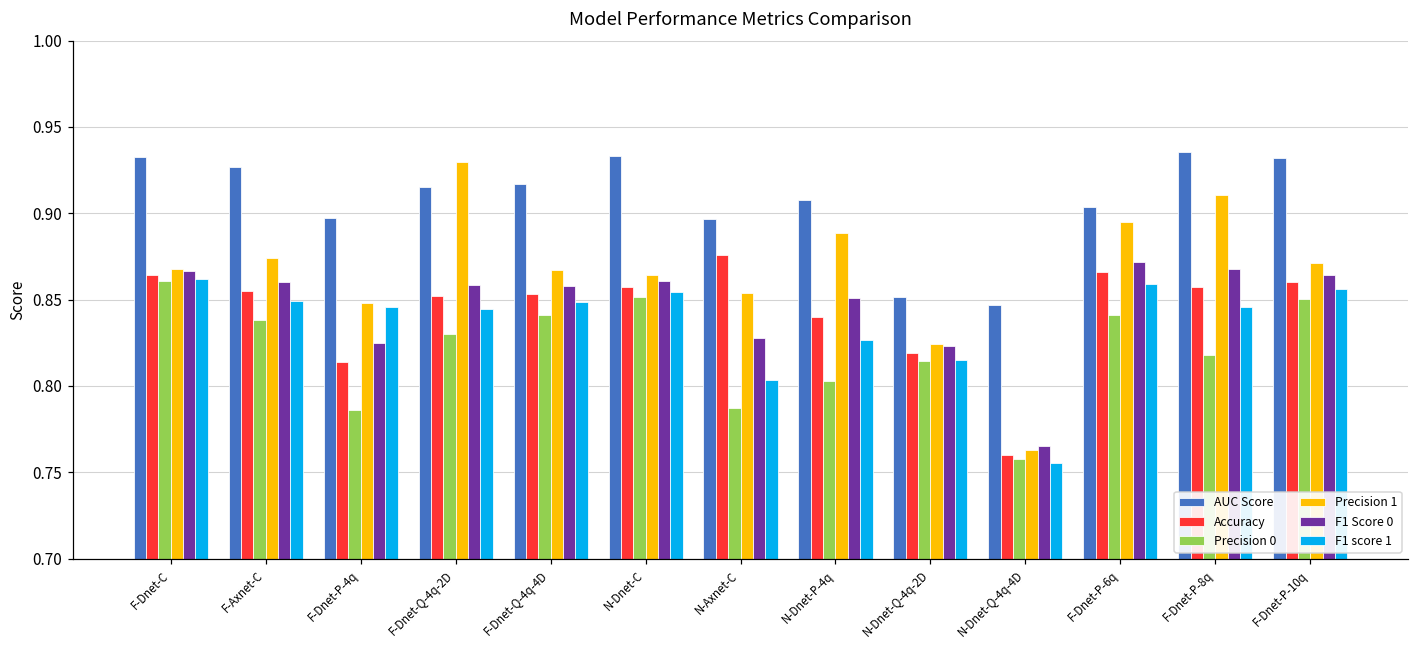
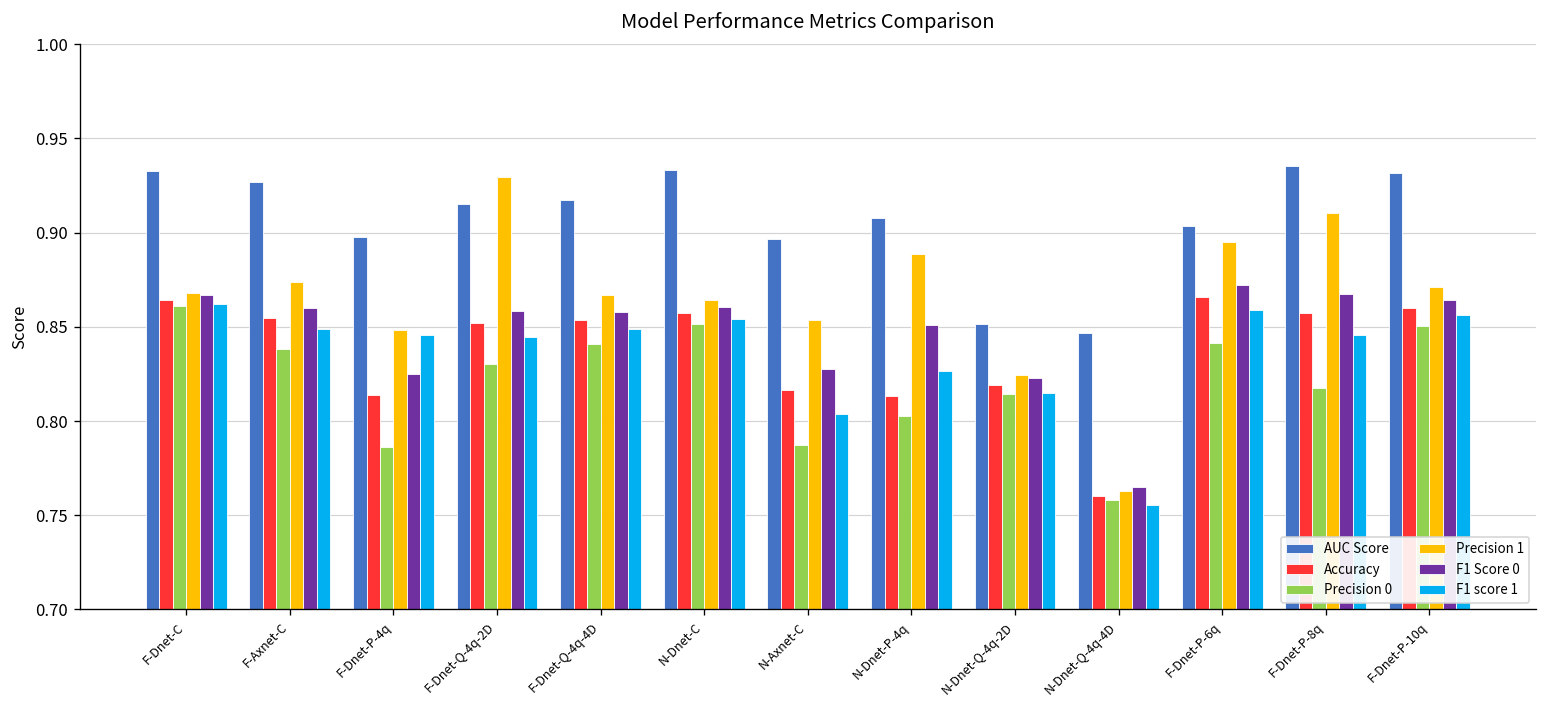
Accuracy, N-Axnet-C: 0.876 -> 0.816
Accuracy, N-Dnet-P-4q: 0.840 -> 0.813
